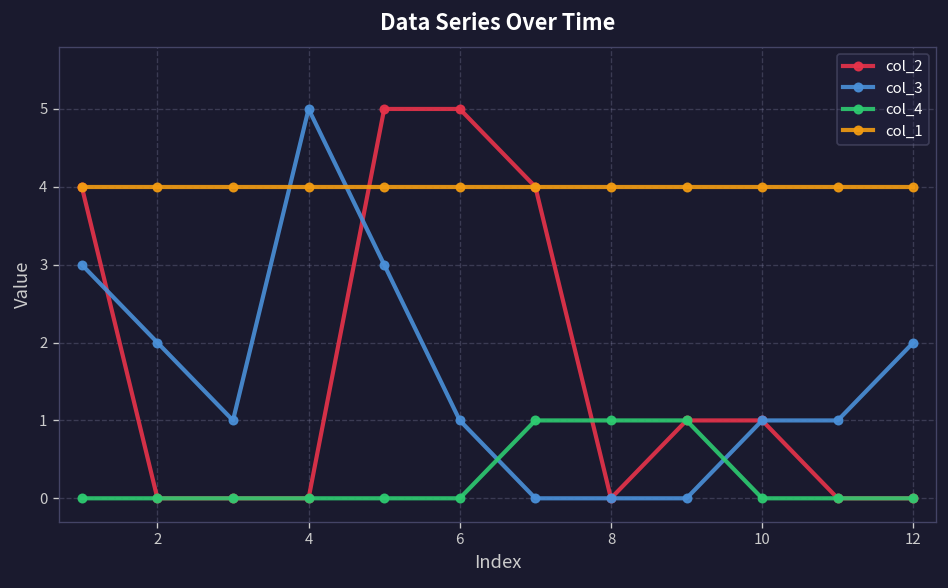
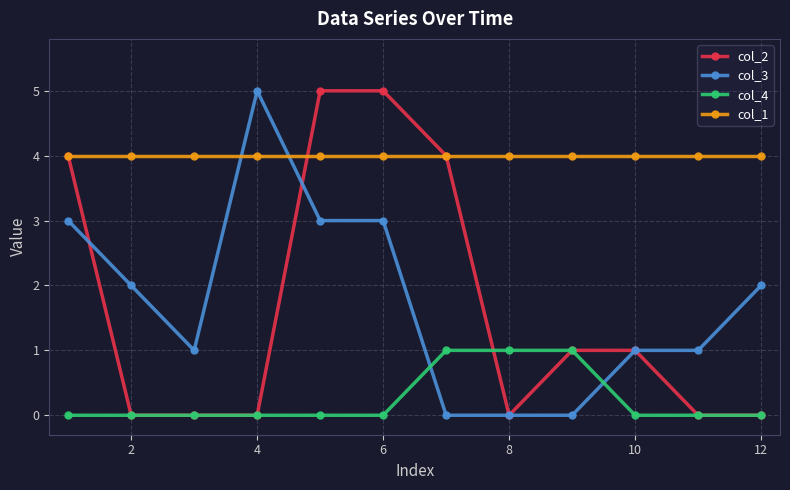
col_3, 6: 1 -> 3
